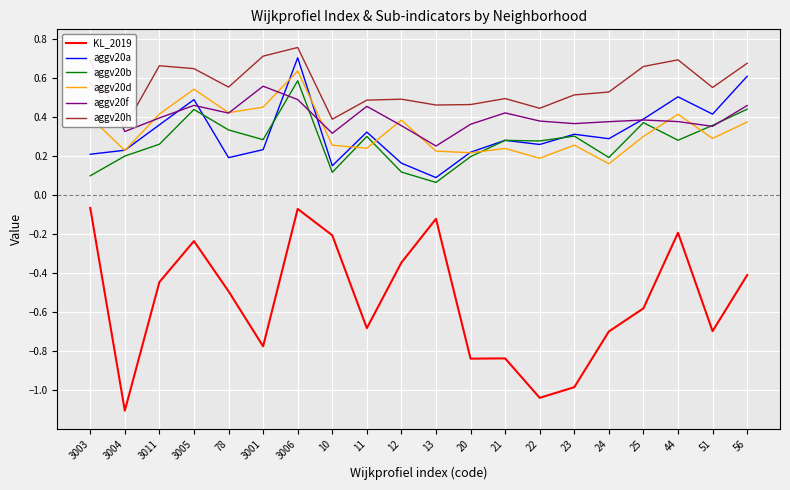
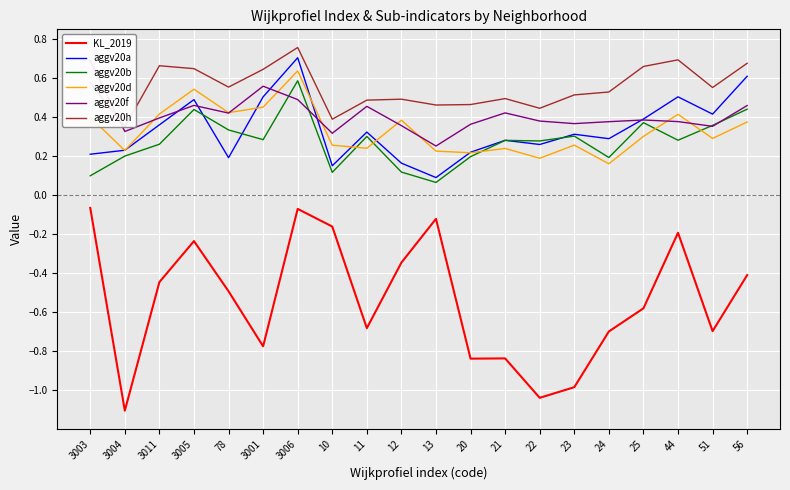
aggv20a, 3001: 0.23 -> 0.50
aggv20h, 3001: 0.71 -> 0.64
KL_2019, 10: -0.21 -> -0.16
